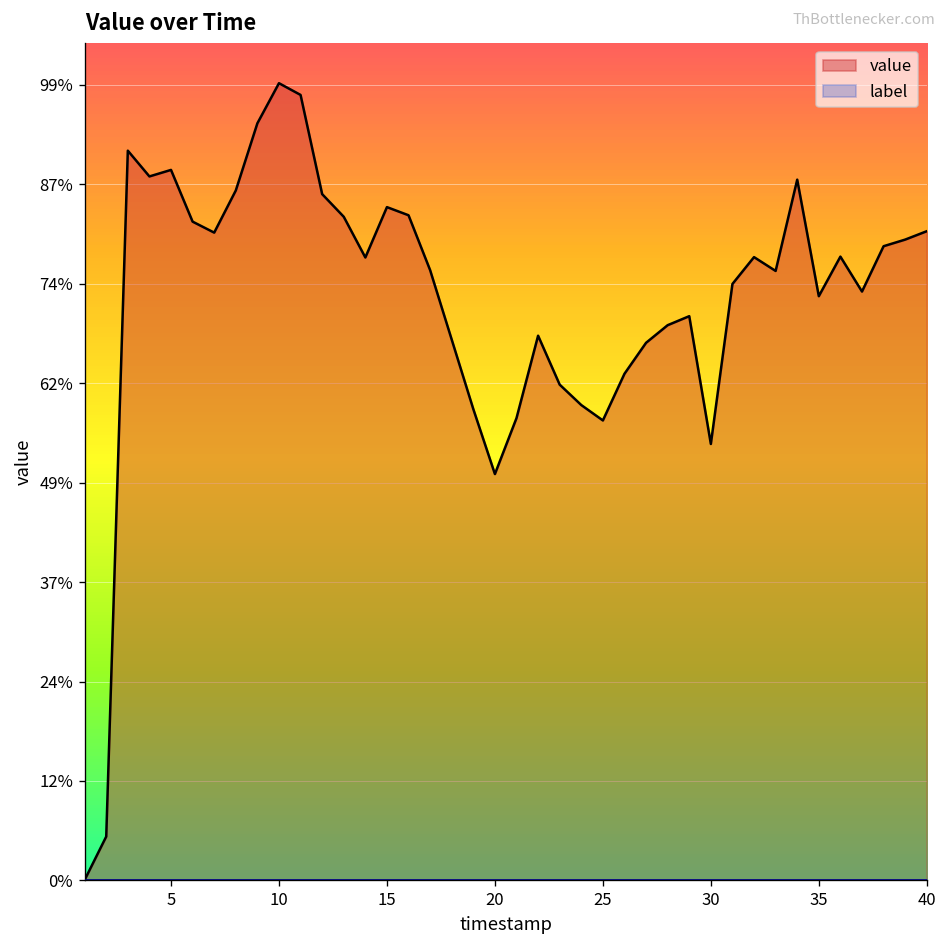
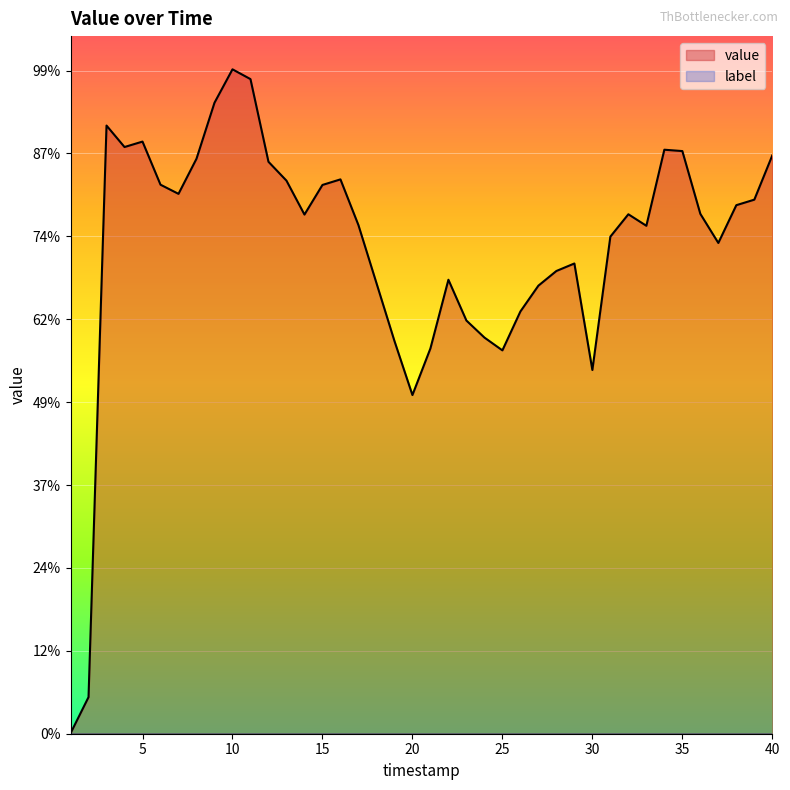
value, 15: 84% -> 82%
value, 35: 73% -> 87%
value, 40: 81% -> 86%
